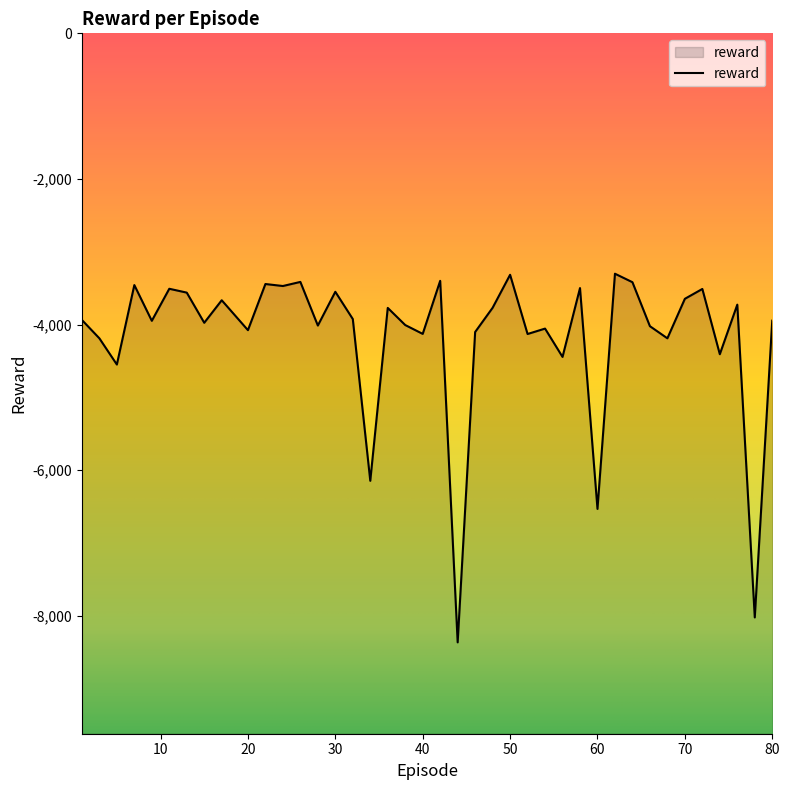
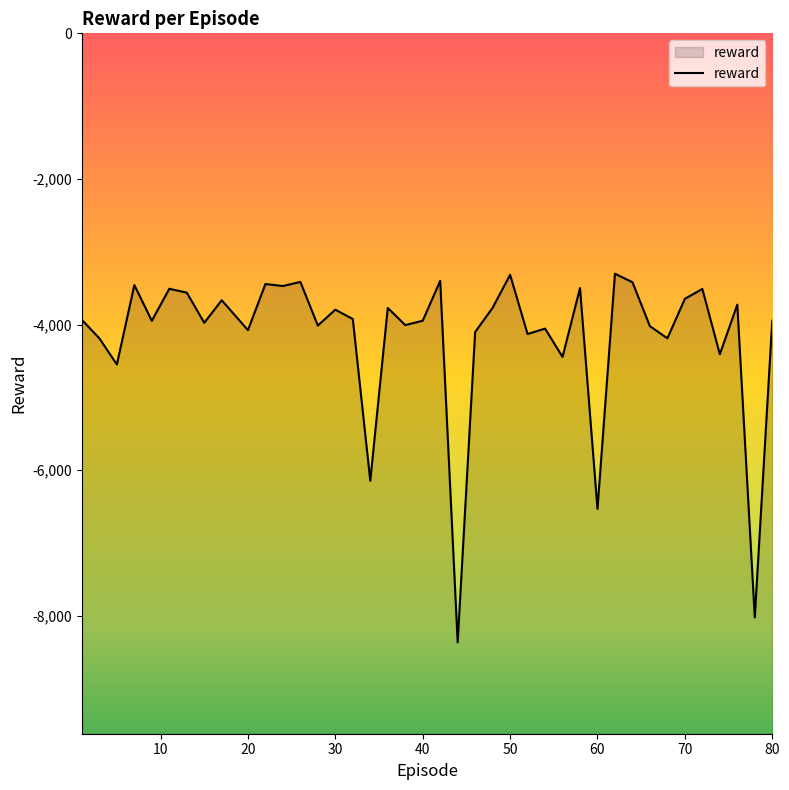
30: -3,500 -> -3,800
40: -4,100 -> -3,900
